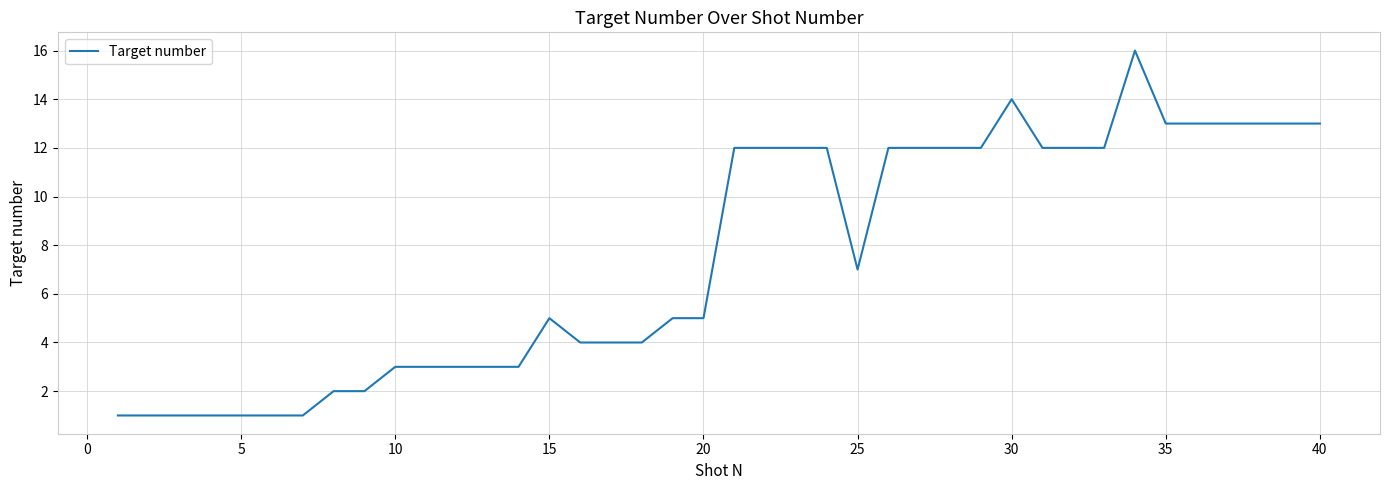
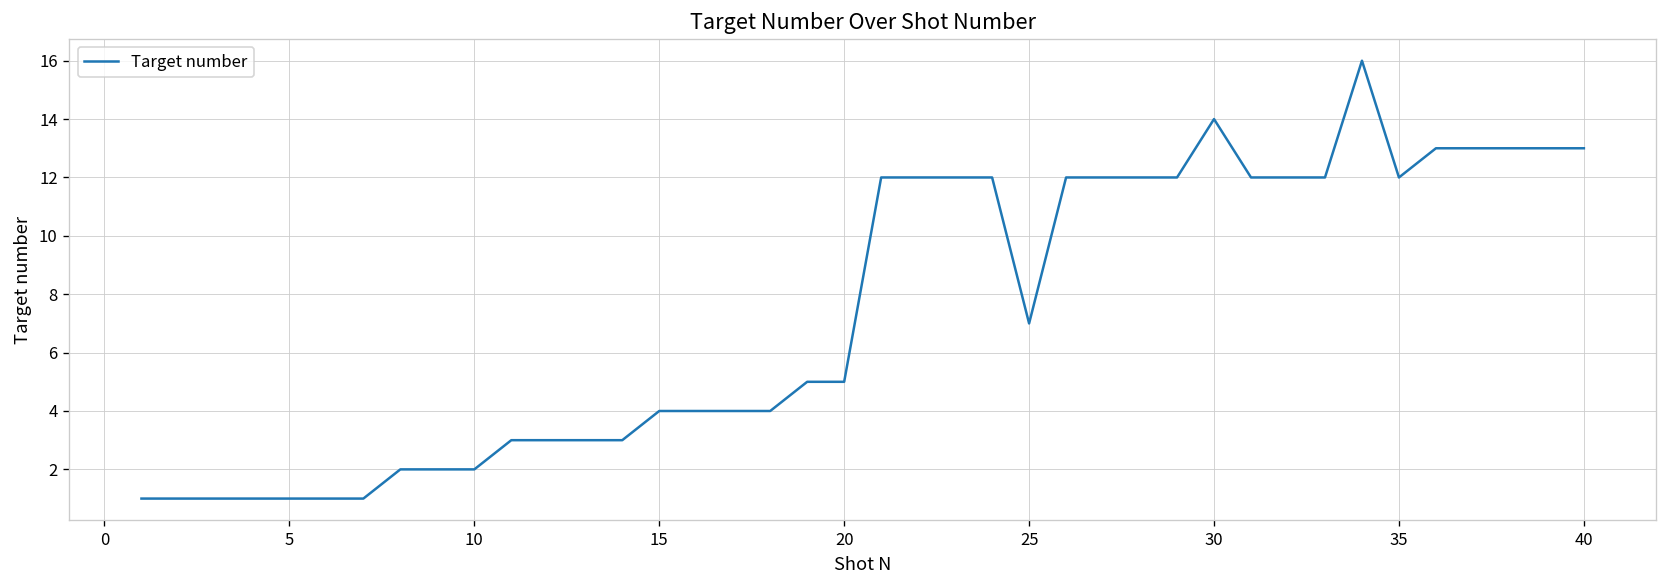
10: 3 -> 2
15: 5 -> 4
35: 13 -> 12
